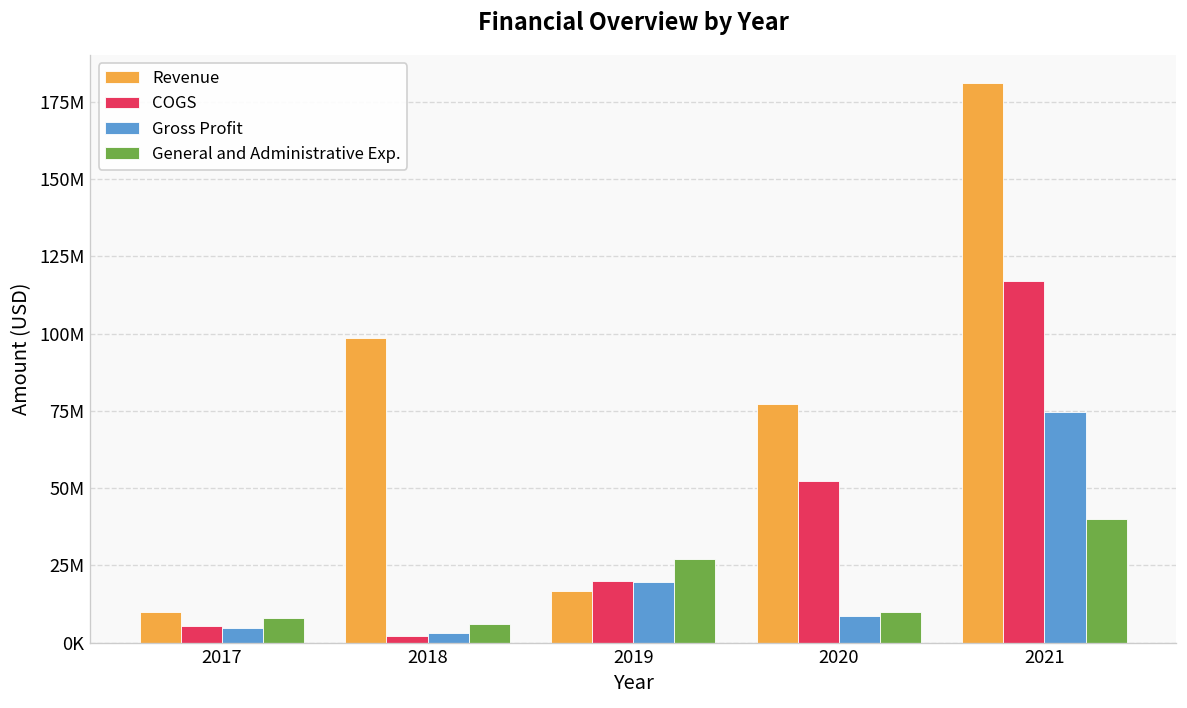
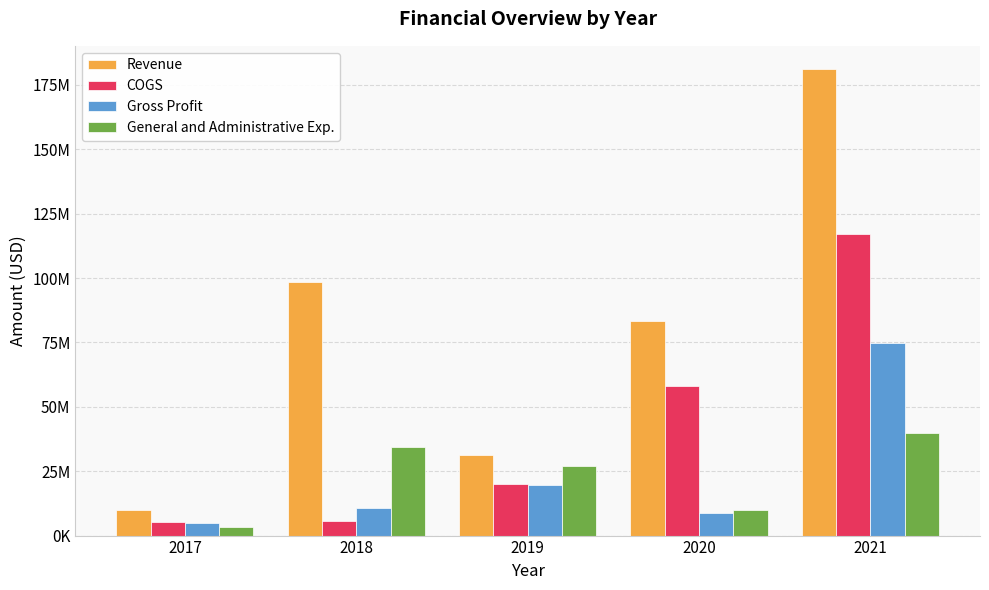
General and Administrative Exp., 2017: 8000000 -> 3000000
COGS, 2018: 2000000 -> 6000000
Gross Profit, 2018: 3000000 -> 11000000
General and Administrative Exp., 2018: 6000000 -> 34000000
Revenue, 2019: 17000000 -> 31000000
Revenue, 2020: 77000000 -> 83000000
COGS, 2020: 52000000 -> 58000000
